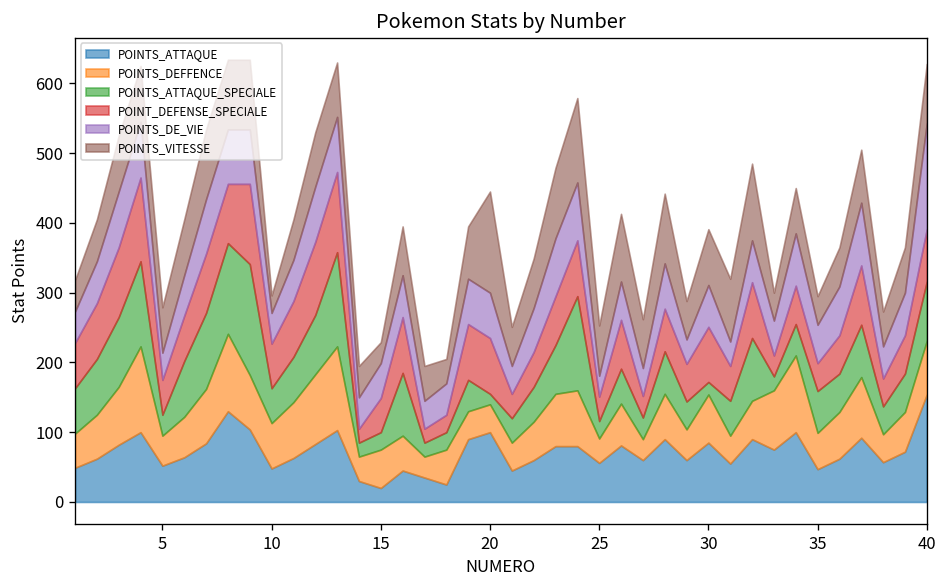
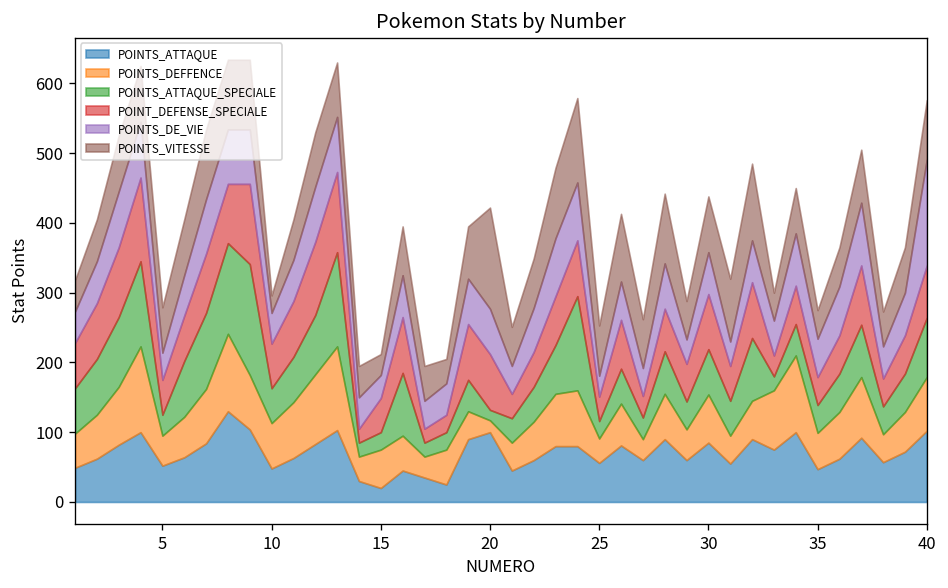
POINTS_DE_VIE, 15: 50 -> 30
POINTS_DEFFENCE, 20: 40 -> 20
POINTS_ATTAQUE_SPECIALE, 30: 20 -> 70
POINTS_ATTAQUE_SPECIALE, 35: 60 -> 40
POINTS_ATTAQUE, 40: 150 -> 100
